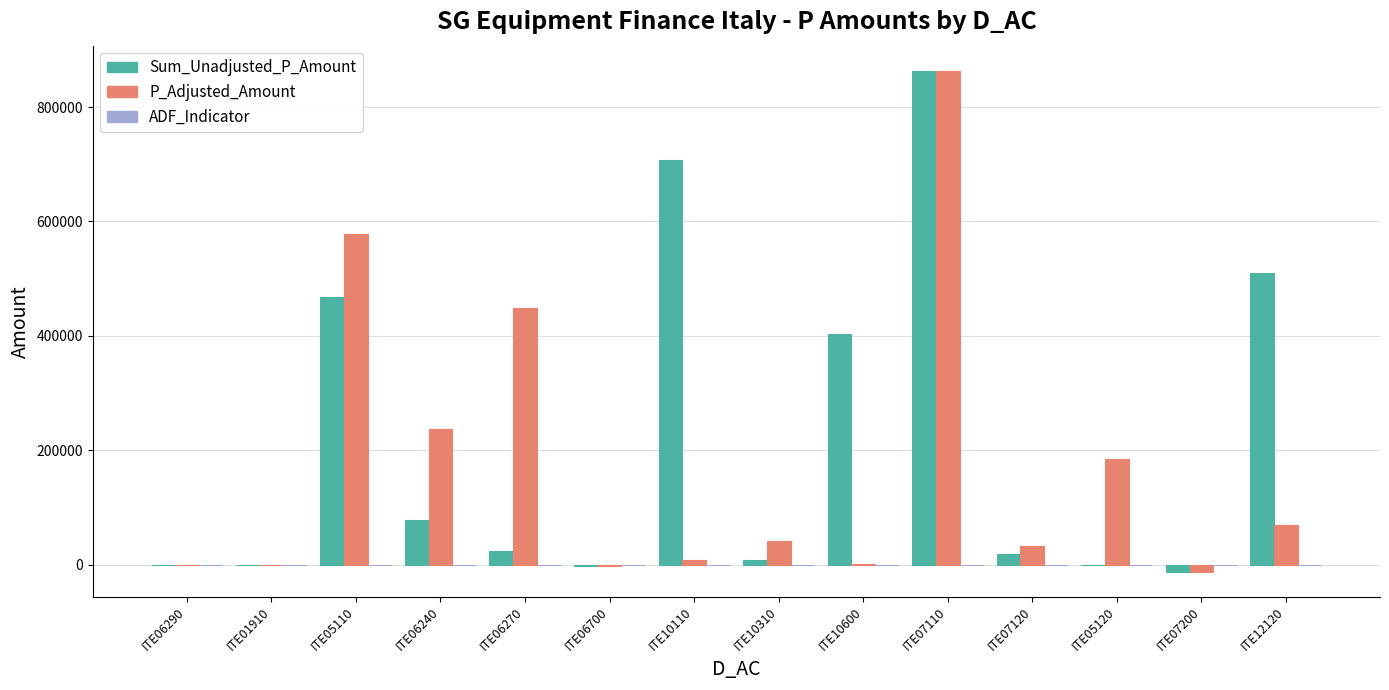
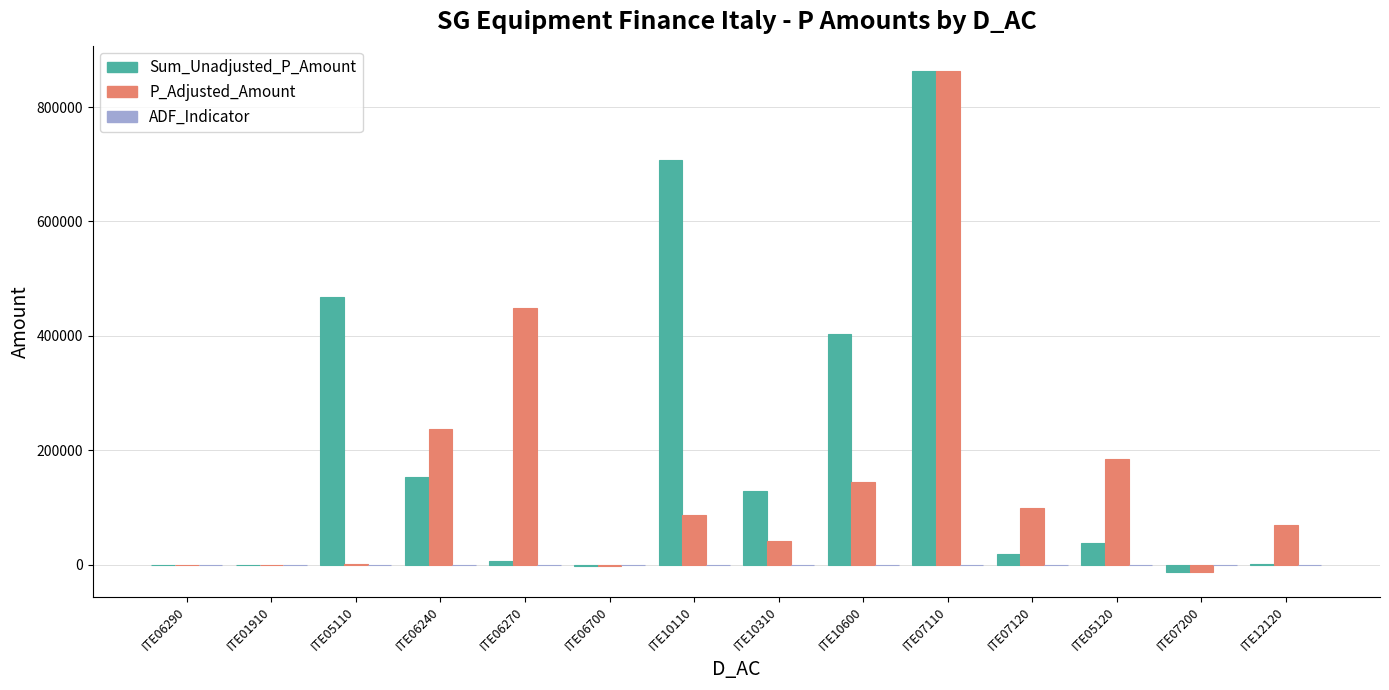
P_Adjusted_Amount, ITE05110: 580000 -> 0
Sum_Unadjusted_P_Amount, ITE06240: 80000 -> 150000
Sum_Unadjusted_P_Amount, ITE06270: 20000 -> 10000
P_Adjusted_Amount, ITE10110: 10000 -> 90000
Sum_Unadjusted_P_Amount, ITE10310: 10000 -> 130000
P_Adjusted_Amount, ITE10600: 0 -> 140000
P_Adjusted_Amount, ITE07120: 30000 -> 100000
Sum_Unadjusted_P_Amount, ITE05120: 0 -> 40000
Sum_Unadjusted_P_Amount, ITE12120: 510000 -> 0
